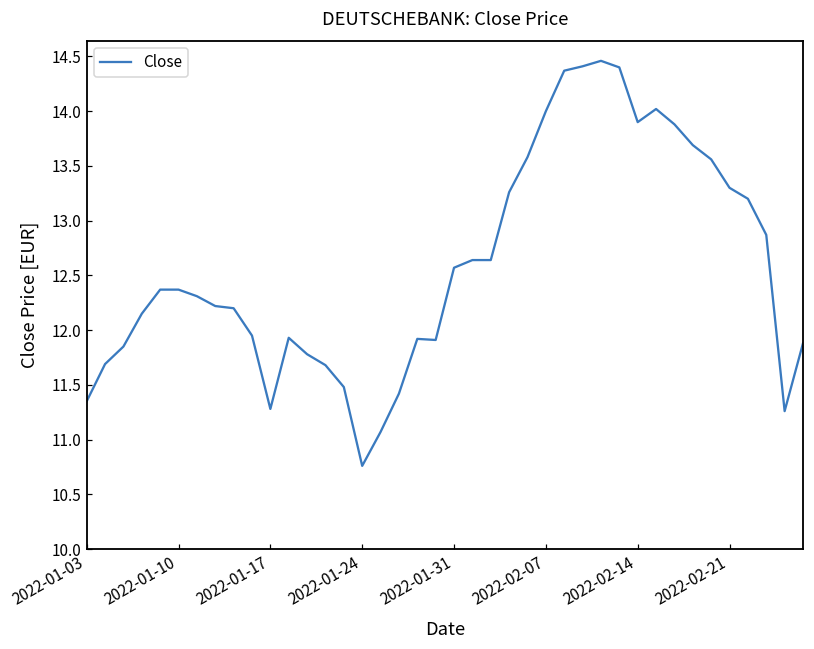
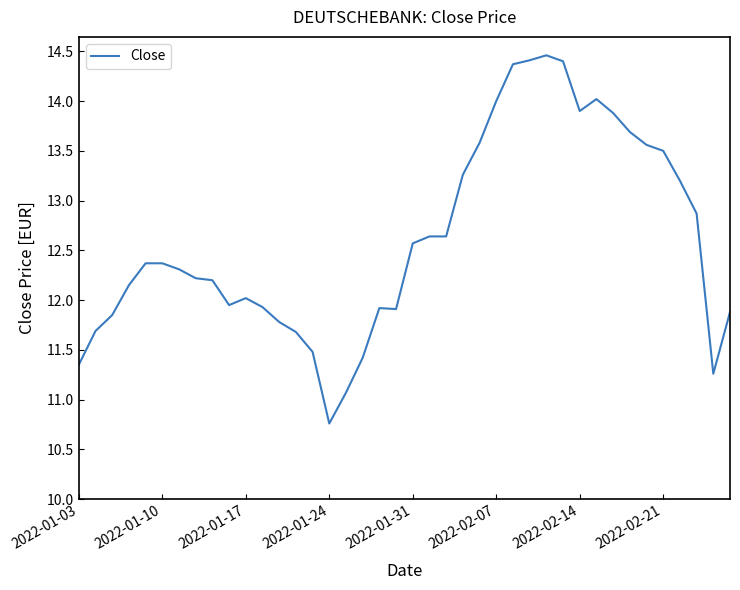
2022-01-17: 11.3 -> 12.0
2022-02-21: 13.3 -> 13.5
